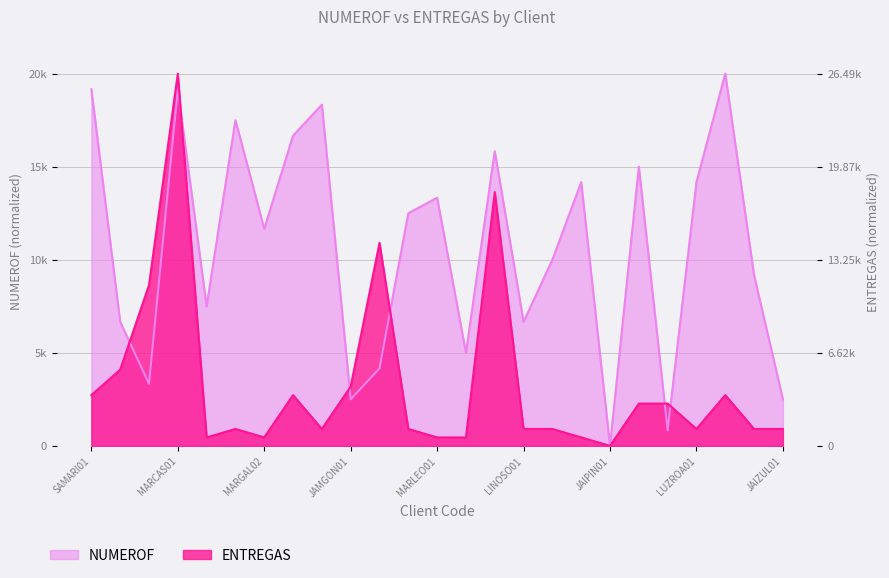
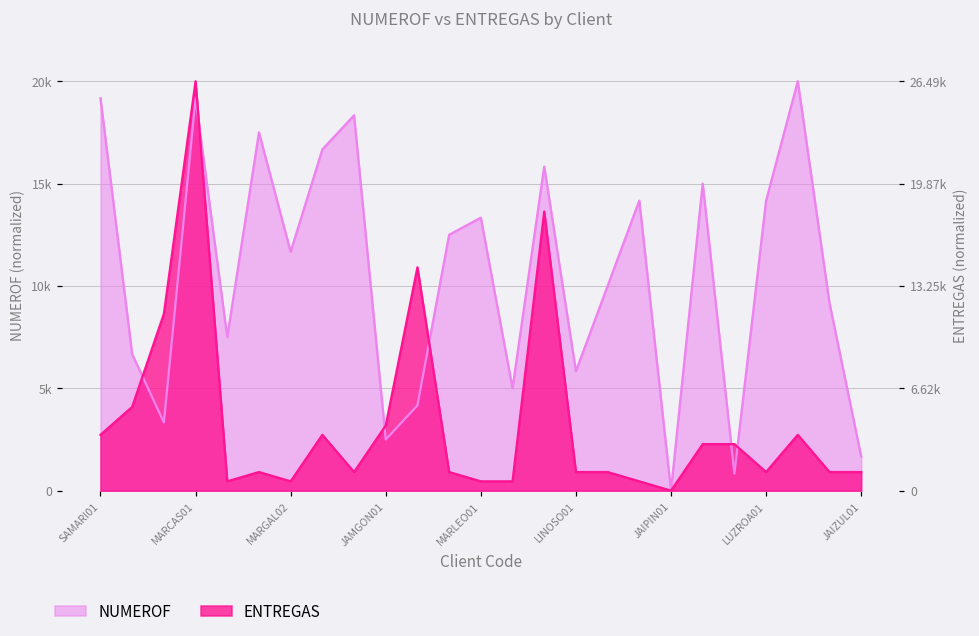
NUMEROF, LINOSO01: 6700 -> 5800
NUMEROF, JAIZUL01: 2500 -> 1700
